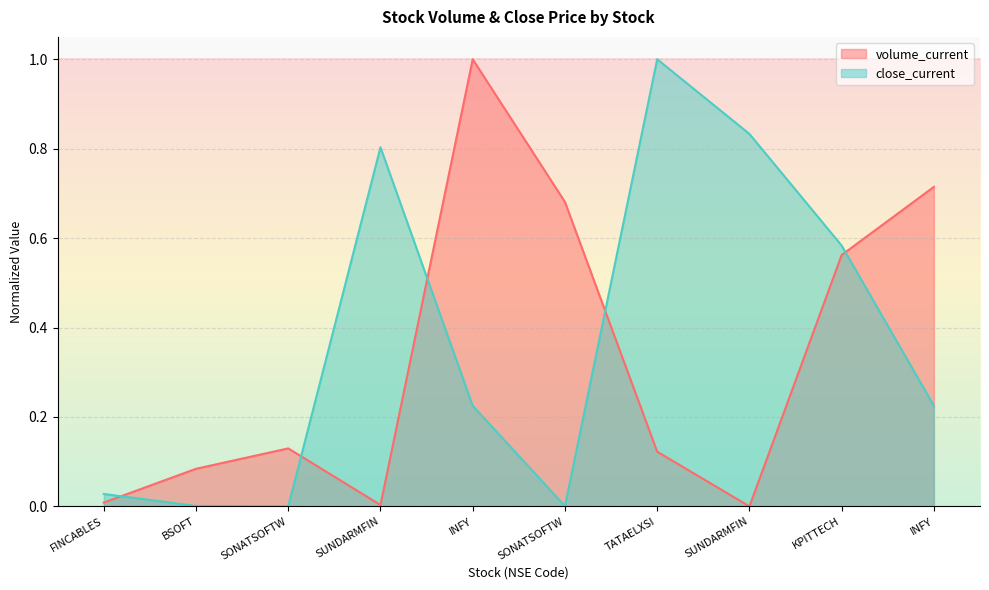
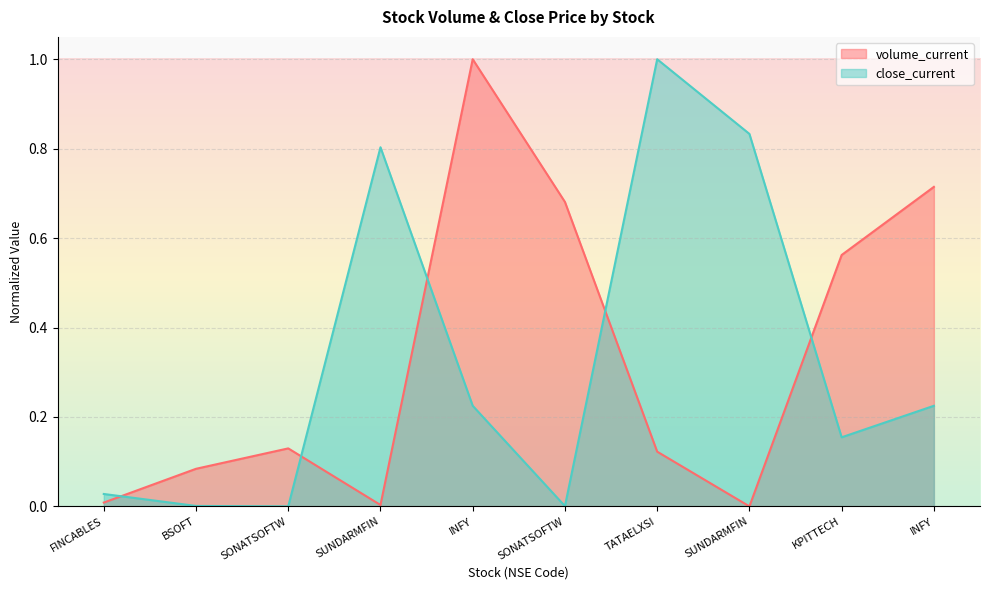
close_current, KPITTECH: 0.58 -> 0.15
